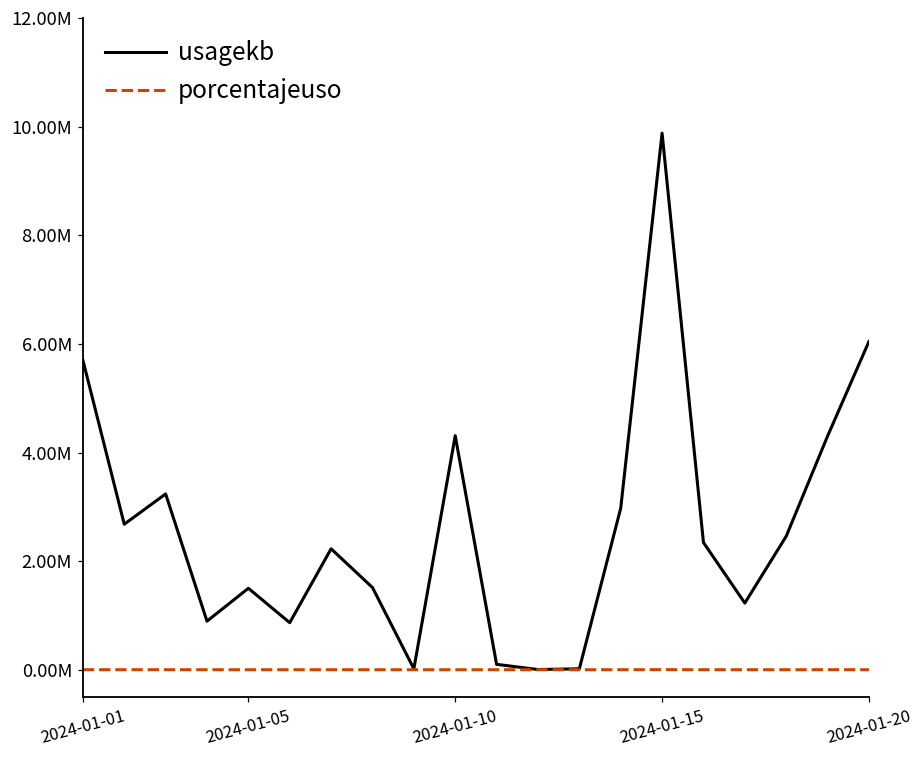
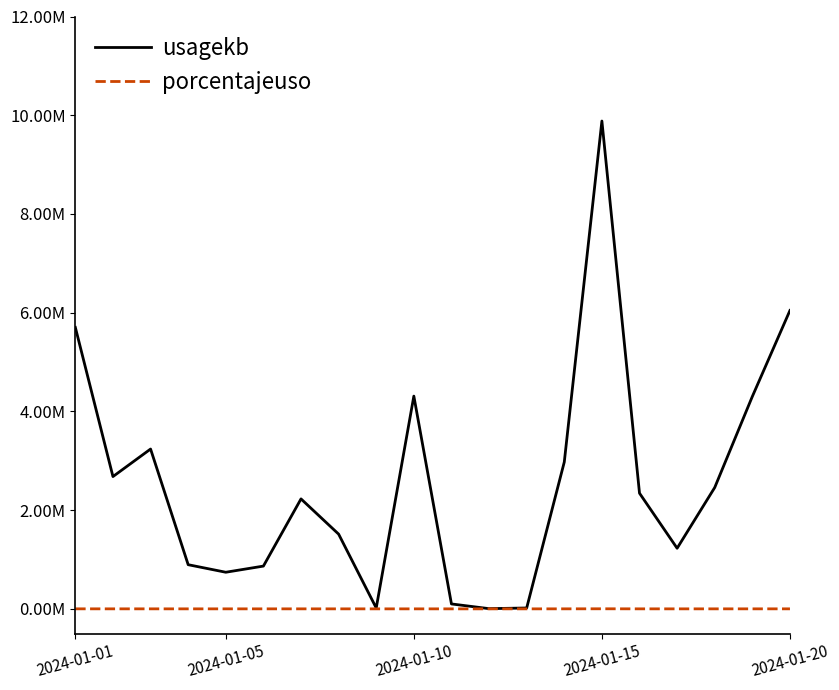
usagekb, 2024-01-05: 1500000 -> 700000
